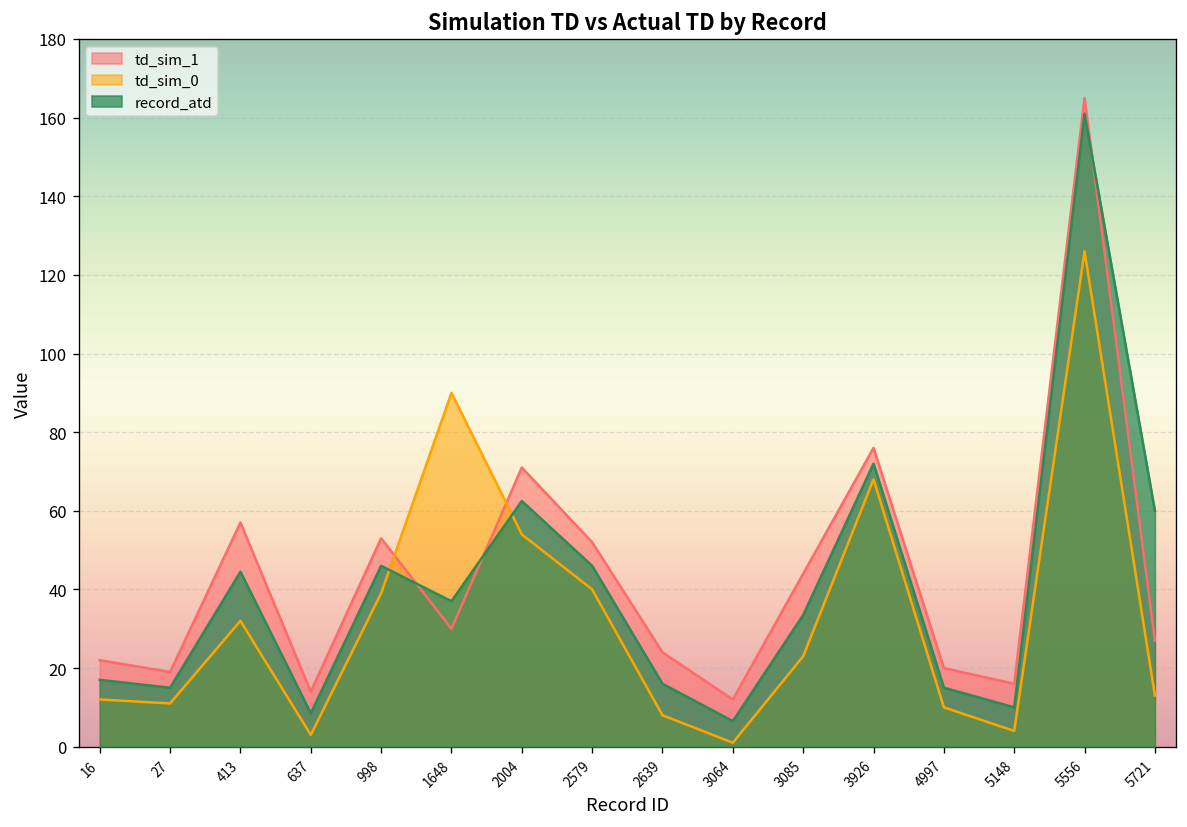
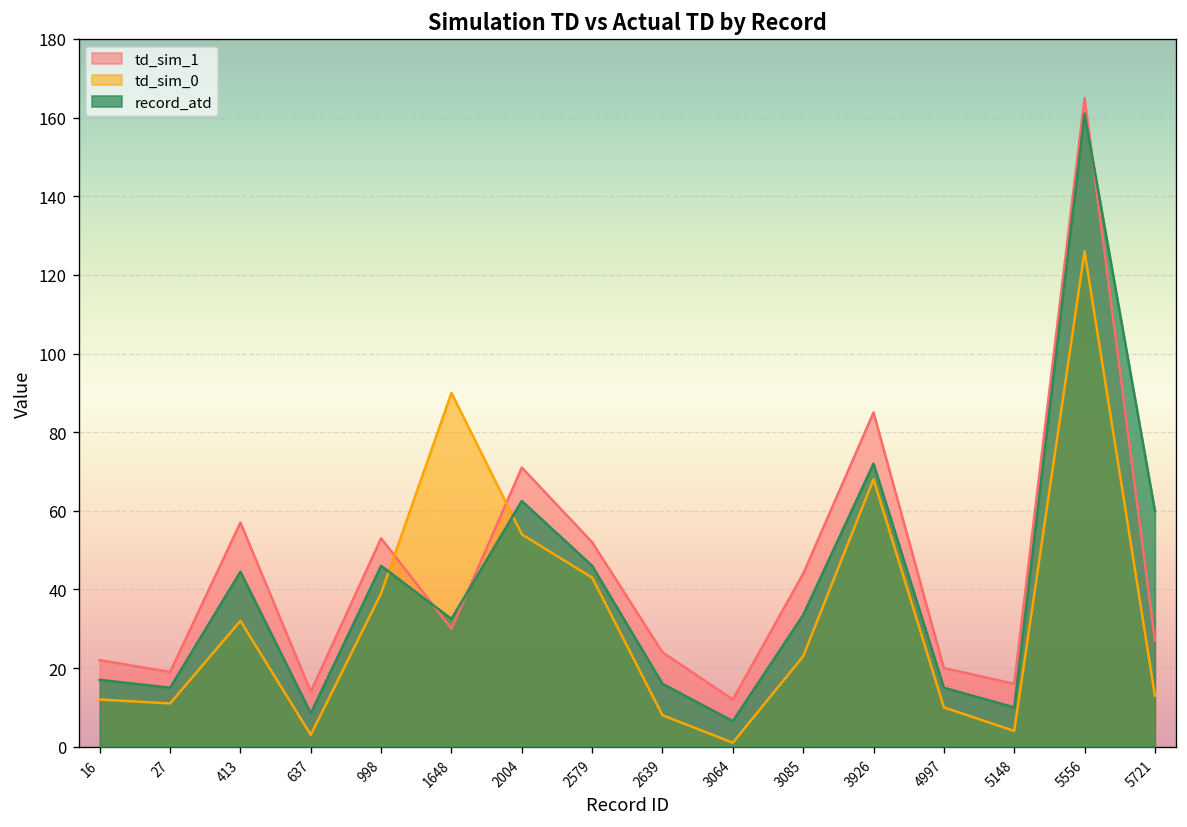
record_atd, 1648: 37 -> 33
td_sim_0, 2579: 40 -> 43
td_sim_1, 3926: 76 -> 85
